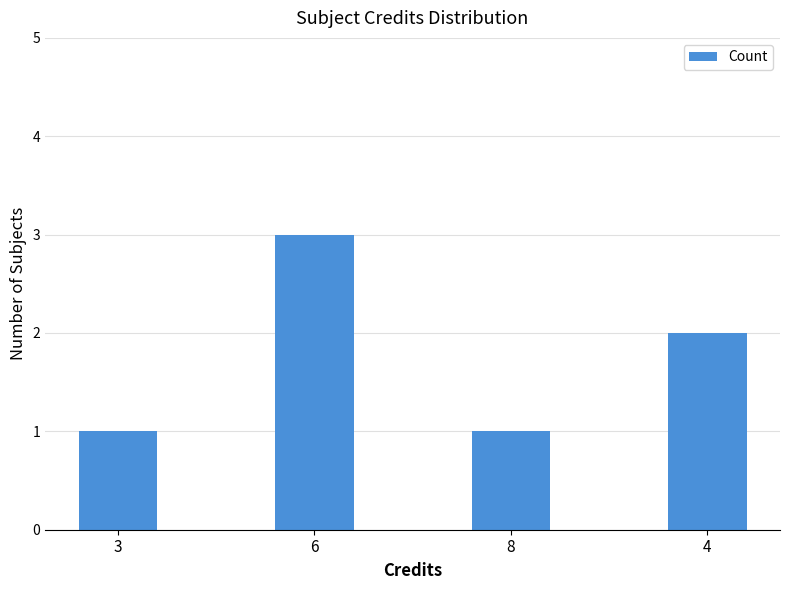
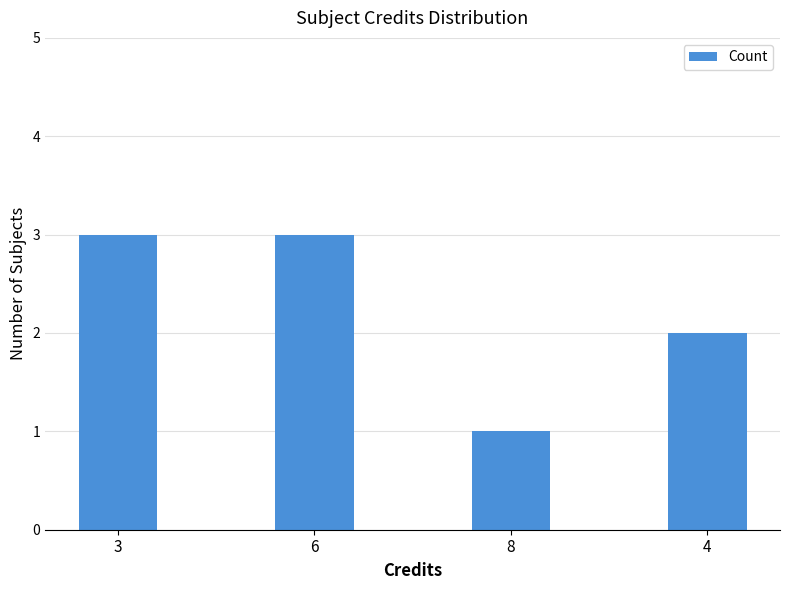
3: 1 -> 3
